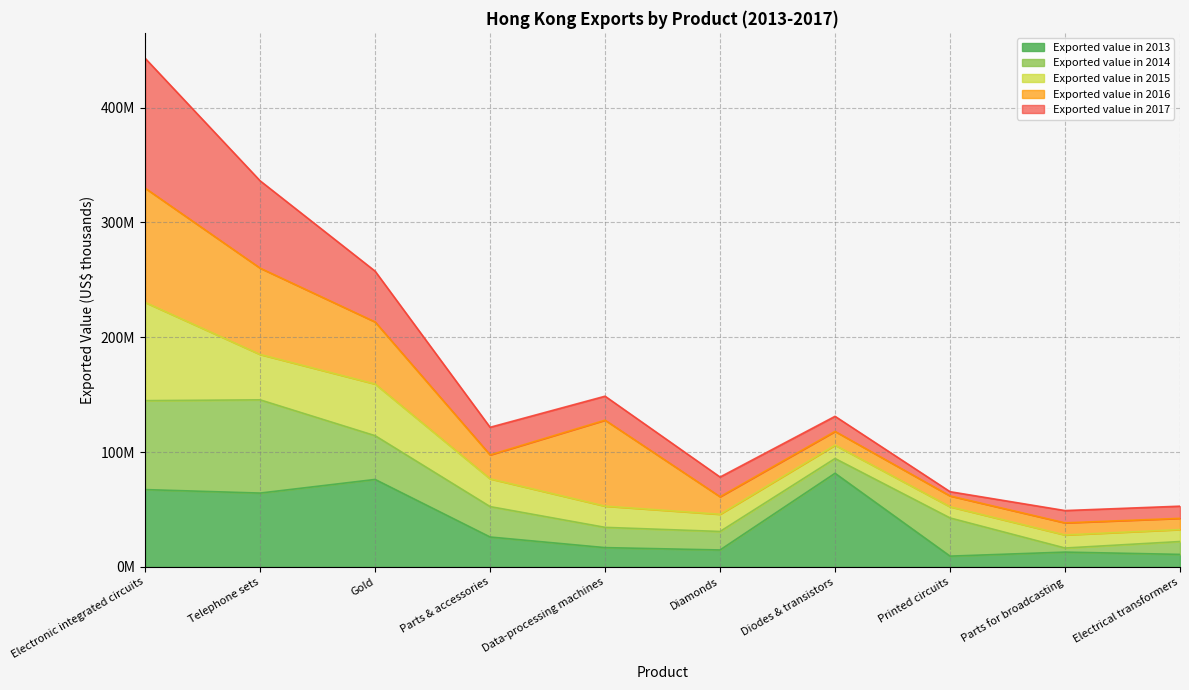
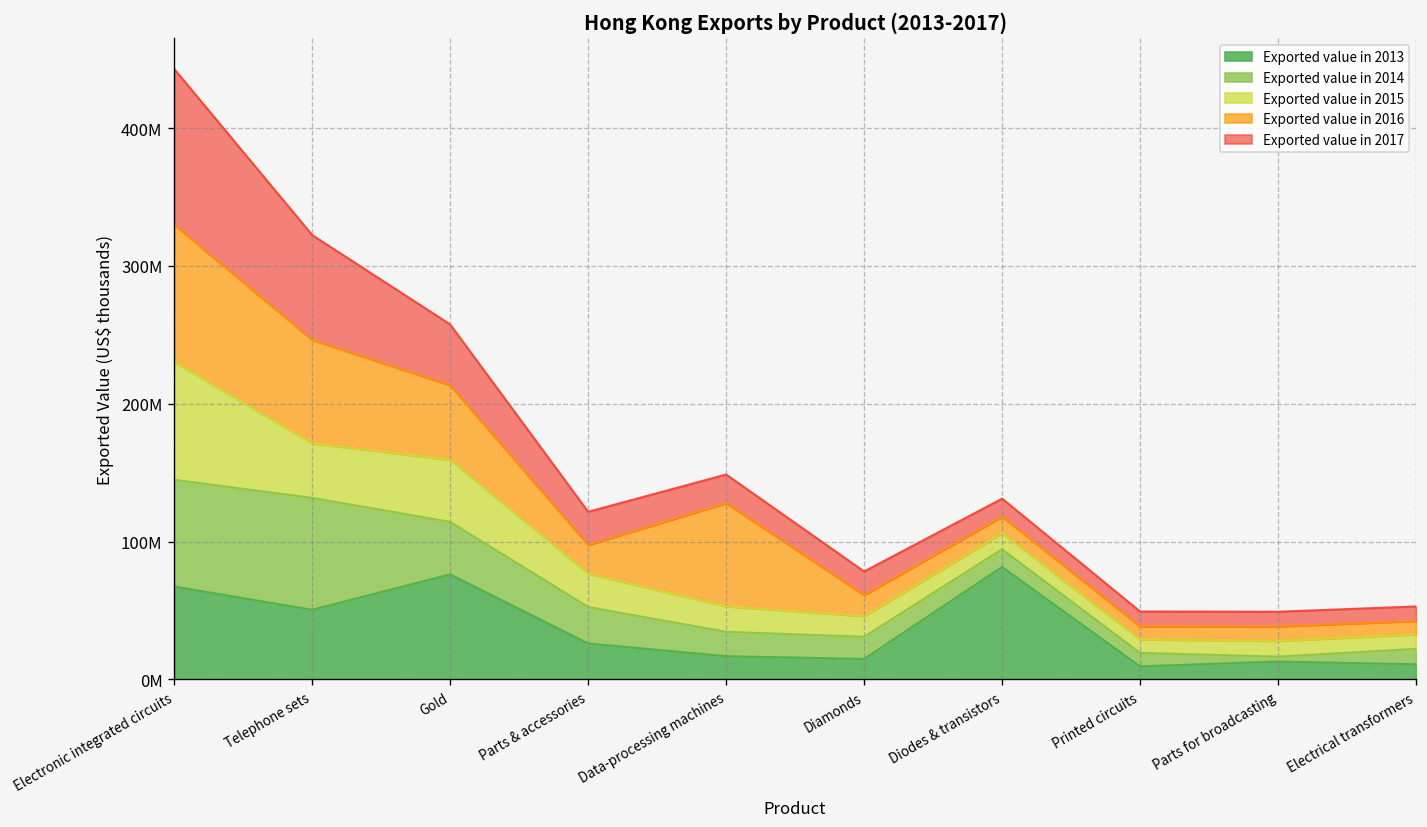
Exported value in 2013, Telephone sets: 64000000 -> 50000000
Exported value in 2014, Printed circuits: 33000000 -> 10000000
Exported value in 2017, Printed circuits: 4000000 -> 11000000
